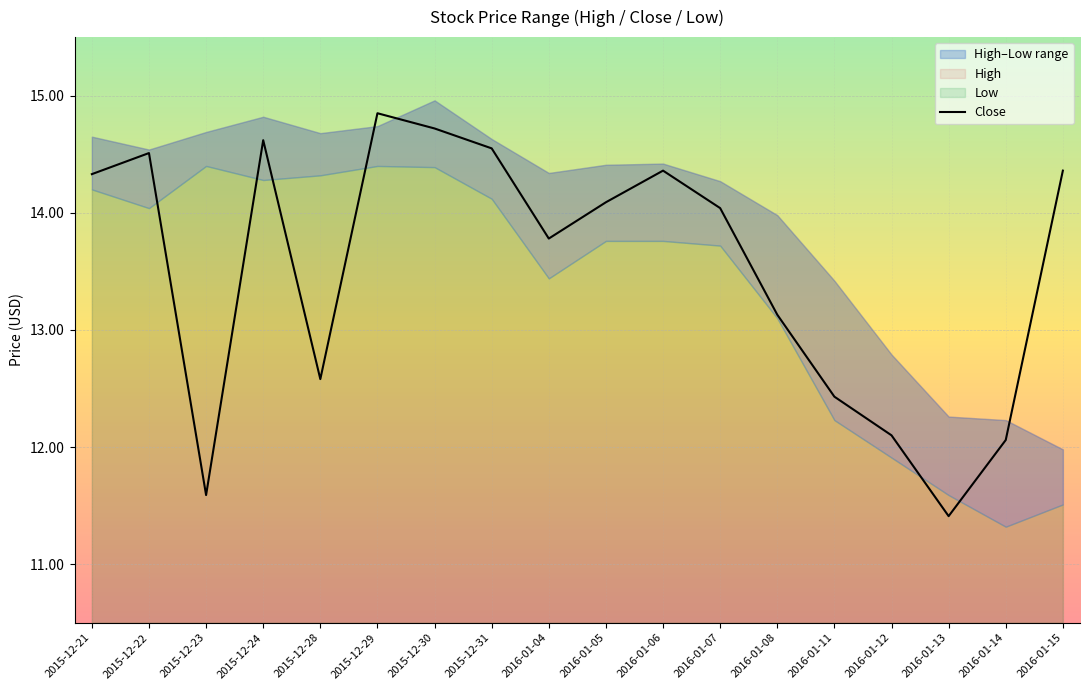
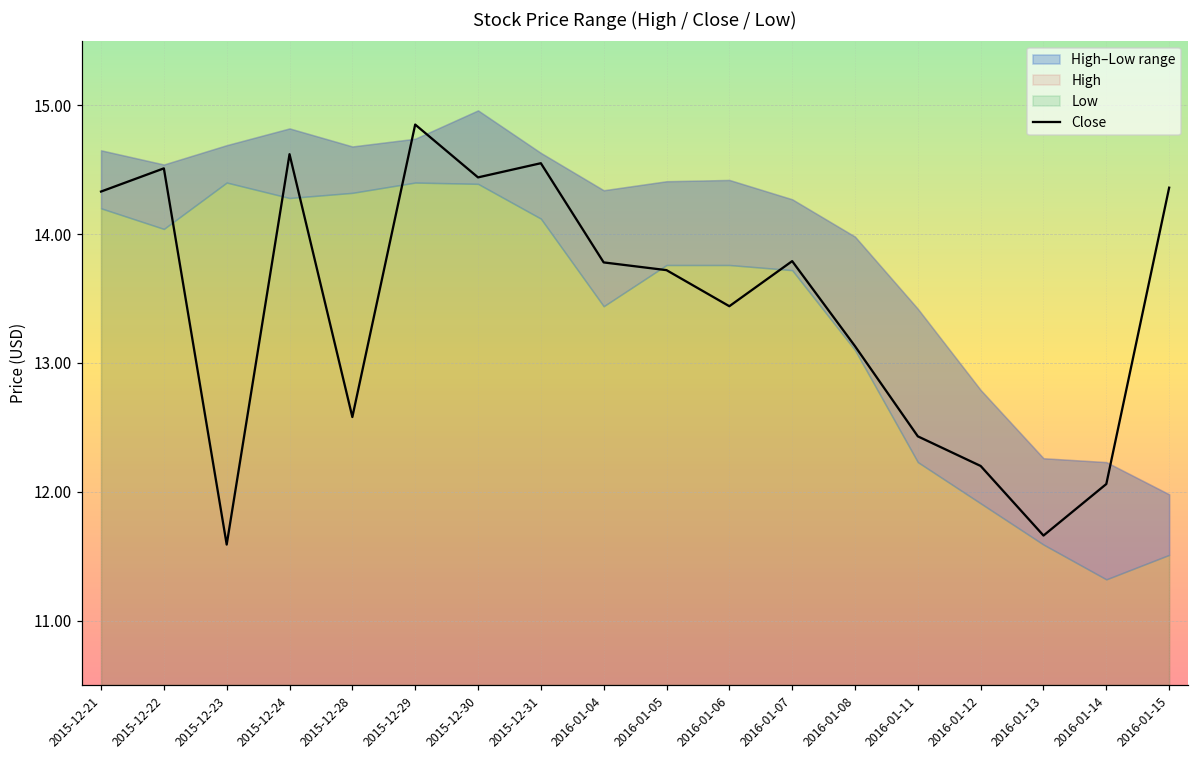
Close, 2015-12-30: 14.72 -> 14.44
Close, 2016-01-05: 14.09 -> 13.72
Close, 2016-01-06: 14.36 -> 13.44
Close, 2016-01-07: 14.04 -> 13.79
Close, 2016-01-12: 12.1 -> 12.2
Close, 2016-01-13: 11.41 -> 11.66
